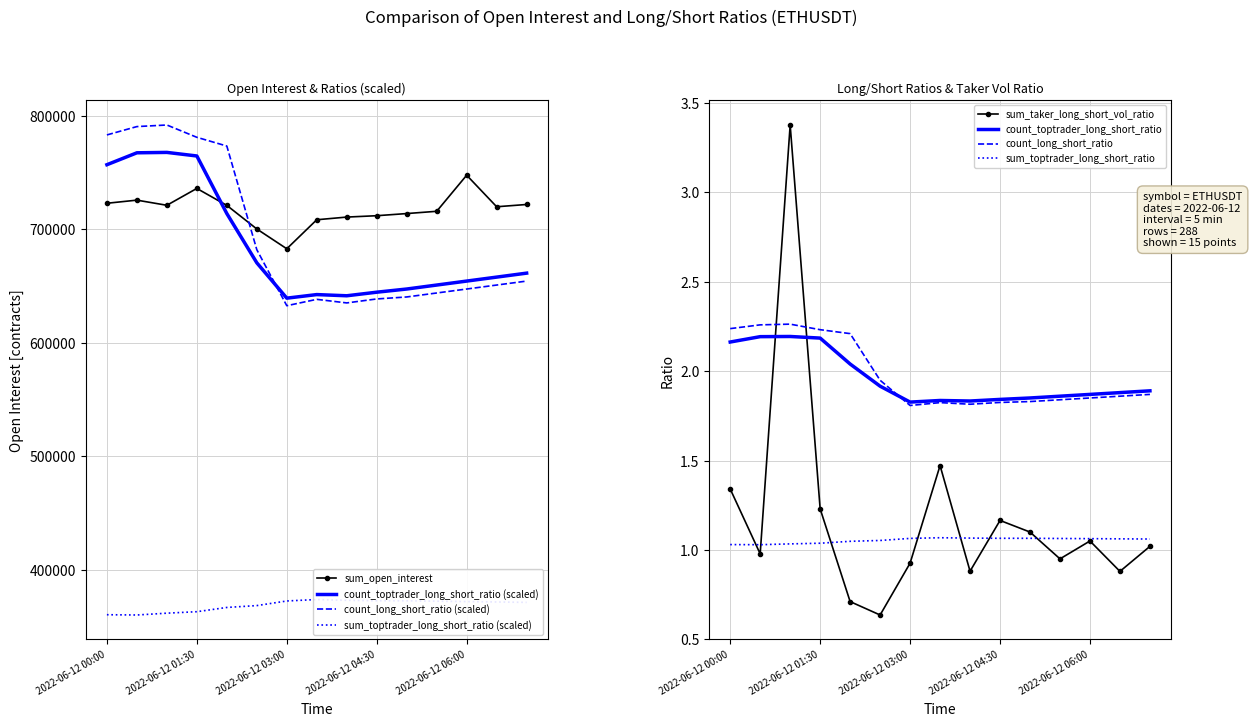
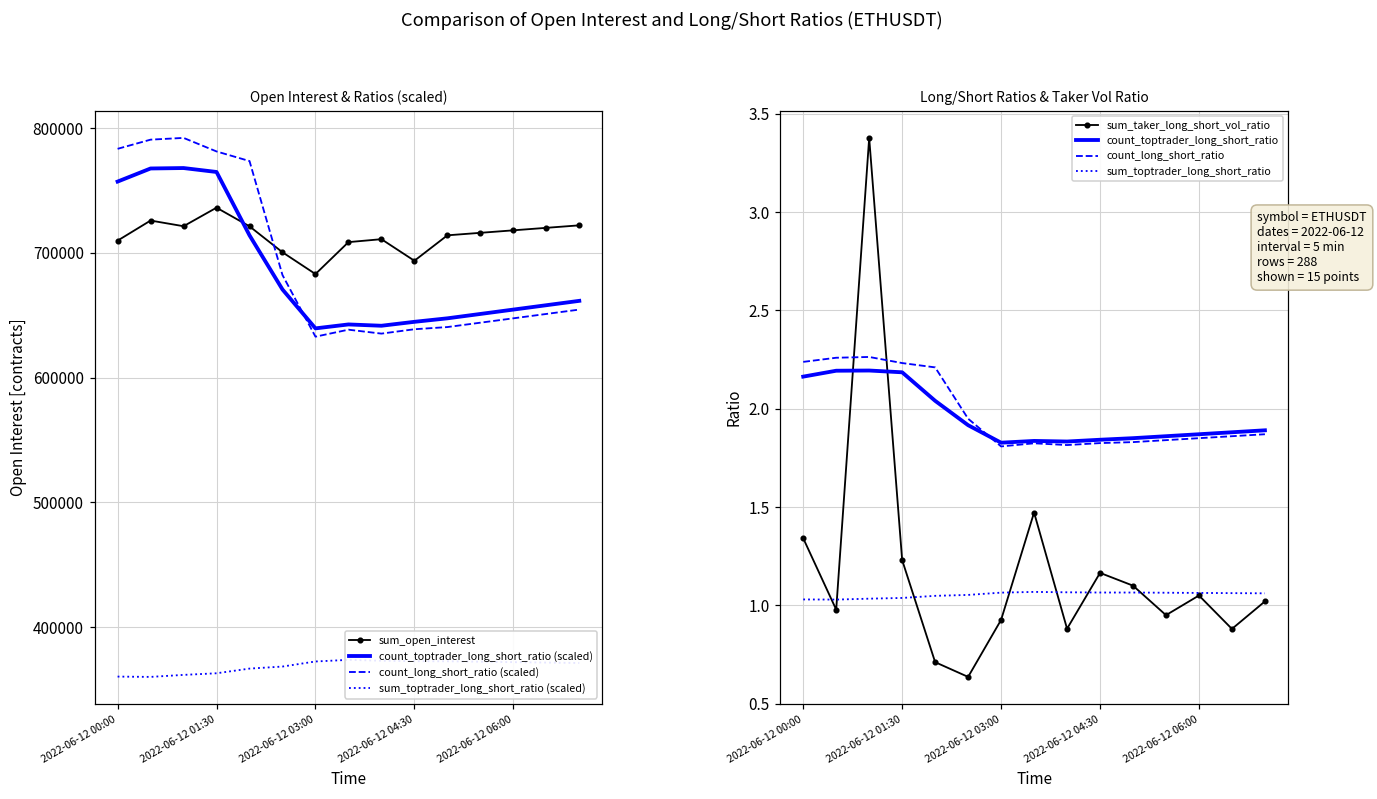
Open Interest & Ratios (scaled), sum_open_interest, 2022-06-12 00:00: 723000 -> 710000
Open Interest & Ratios (scaled), sum_open_interest, 2022-06-12 04:30: 712000 -> 694000
Open Interest & Ratios (scaled), sum_open_interest, 2022-06-12 06:00: 748000 -> 718000
